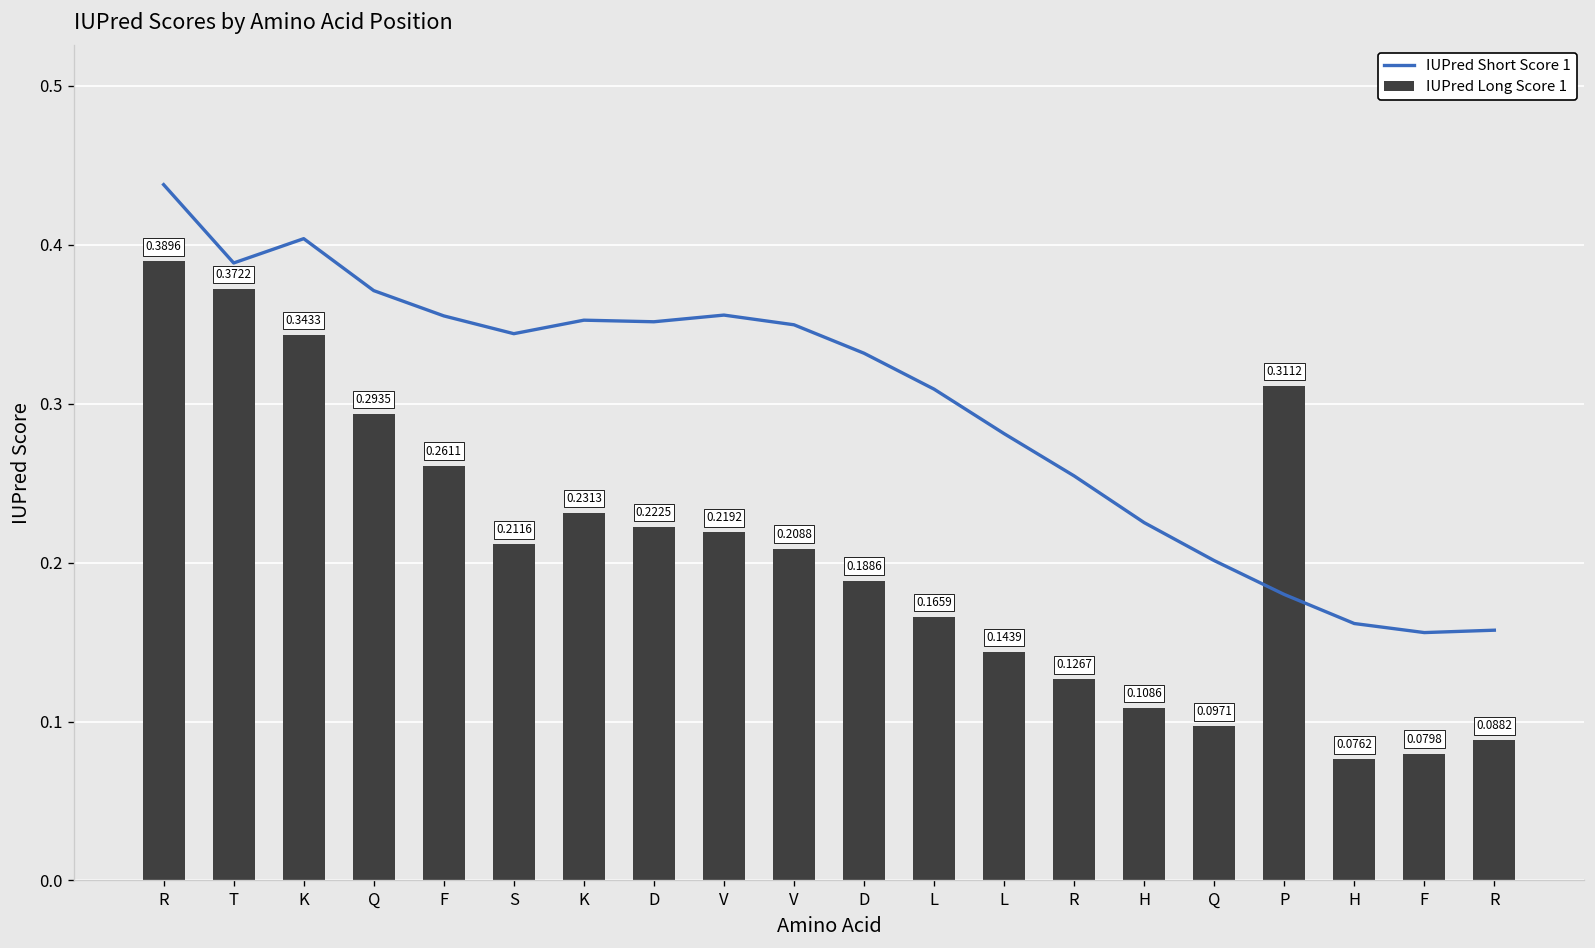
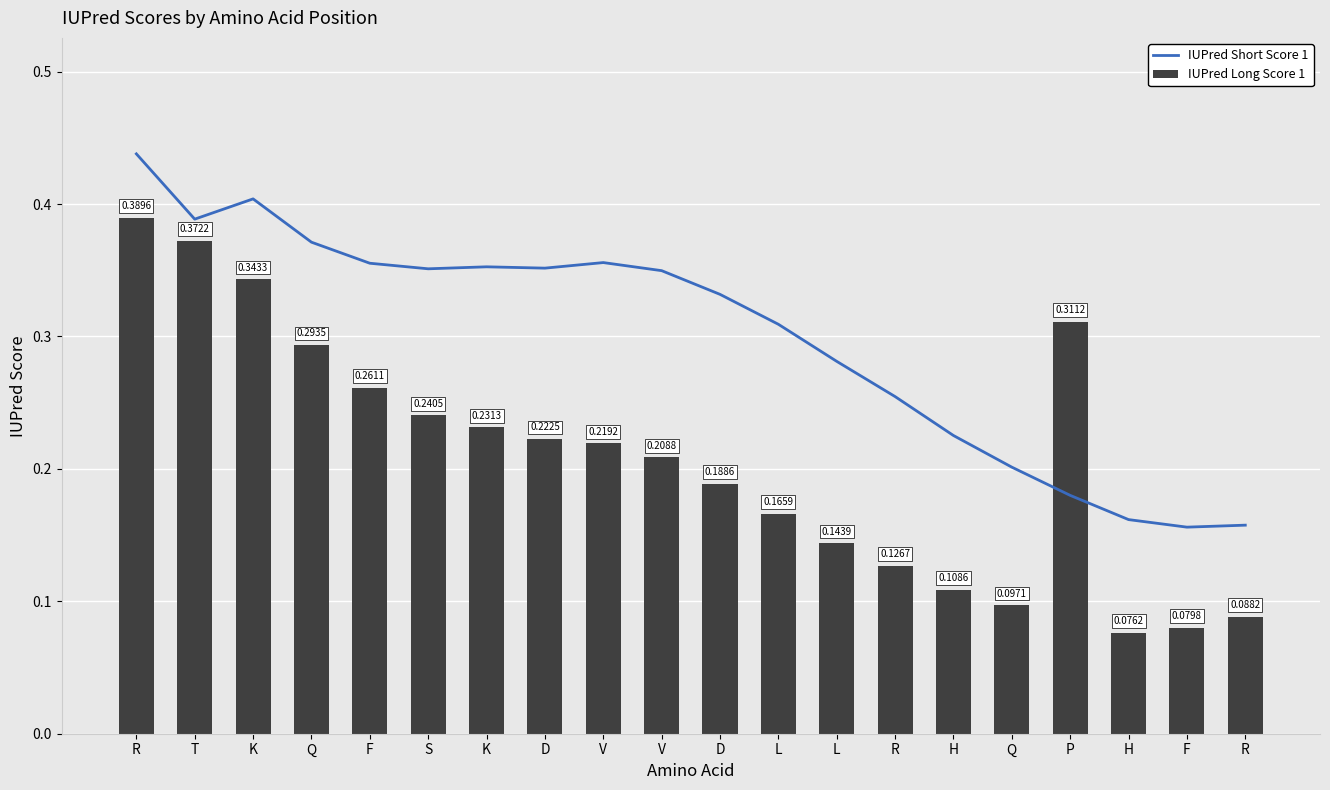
IUPred Short Score 1, S: 0.344 -> 0.351
IUPred Long Score 1, S: 0.2116 -> 0.2405
